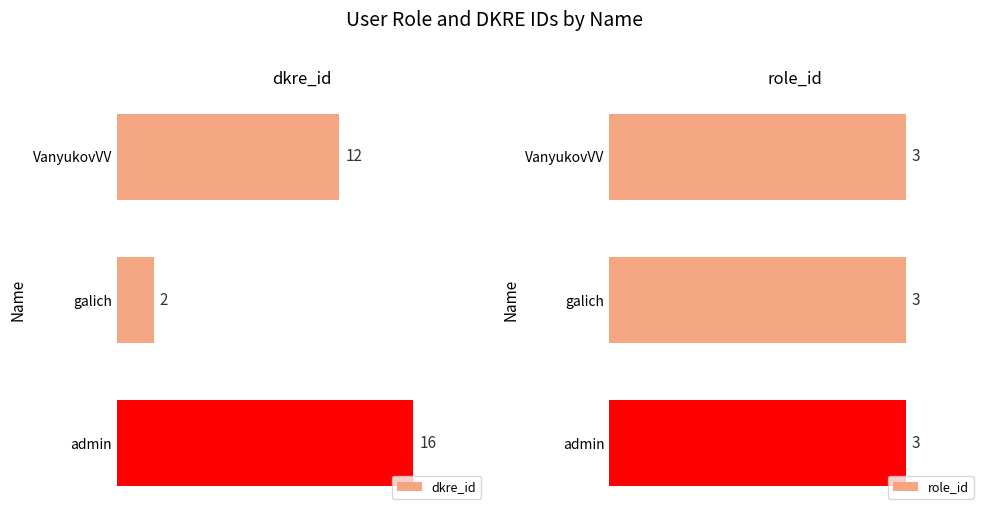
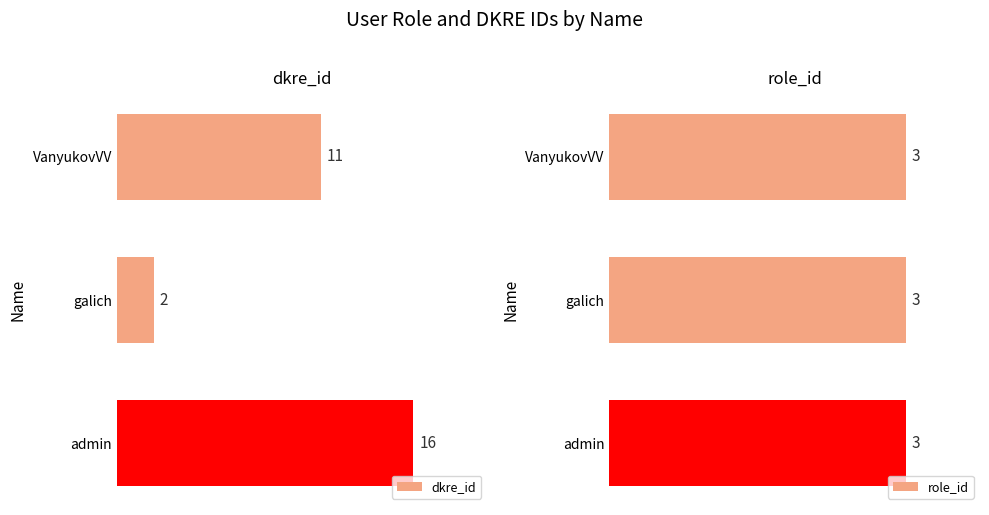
dkre_id, VanyukovVV: 12 -> 11
